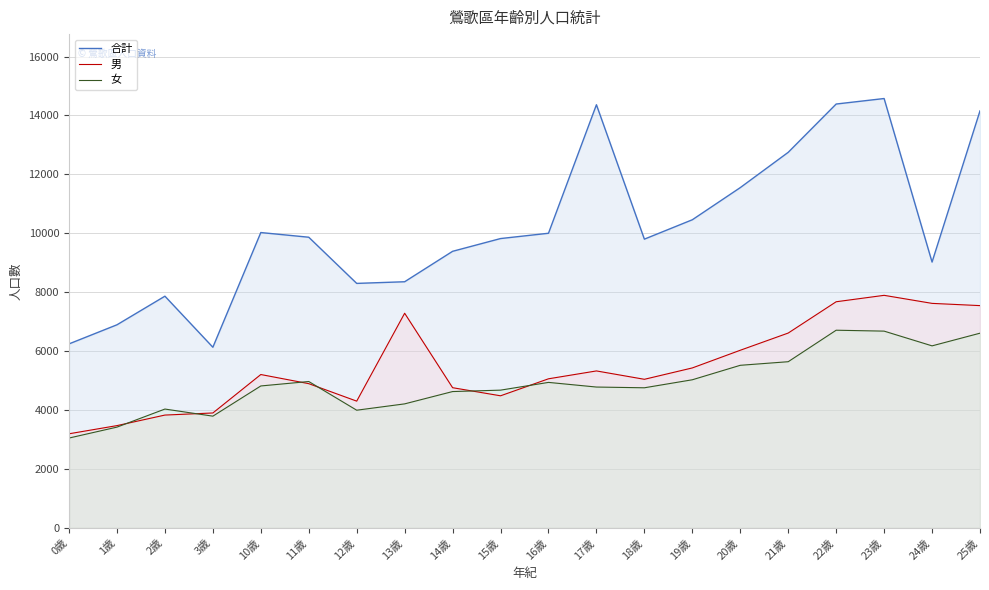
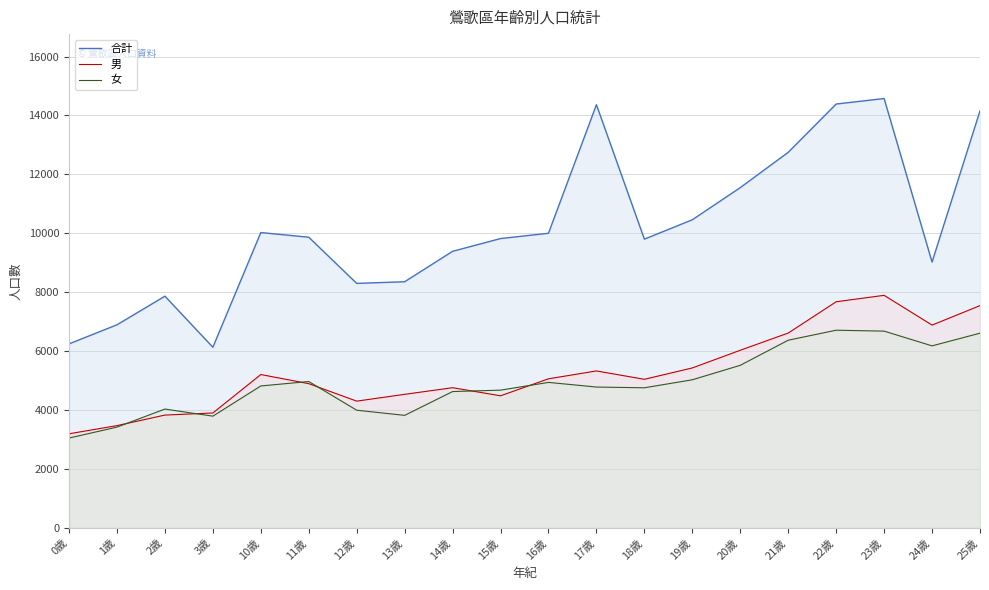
男, 13歲: 7300 -> 4500
女, 13歲: 4200 -> 3800
女, 21歲: 5600 -> 6400
男, 24歲: 7600 -> 6900
